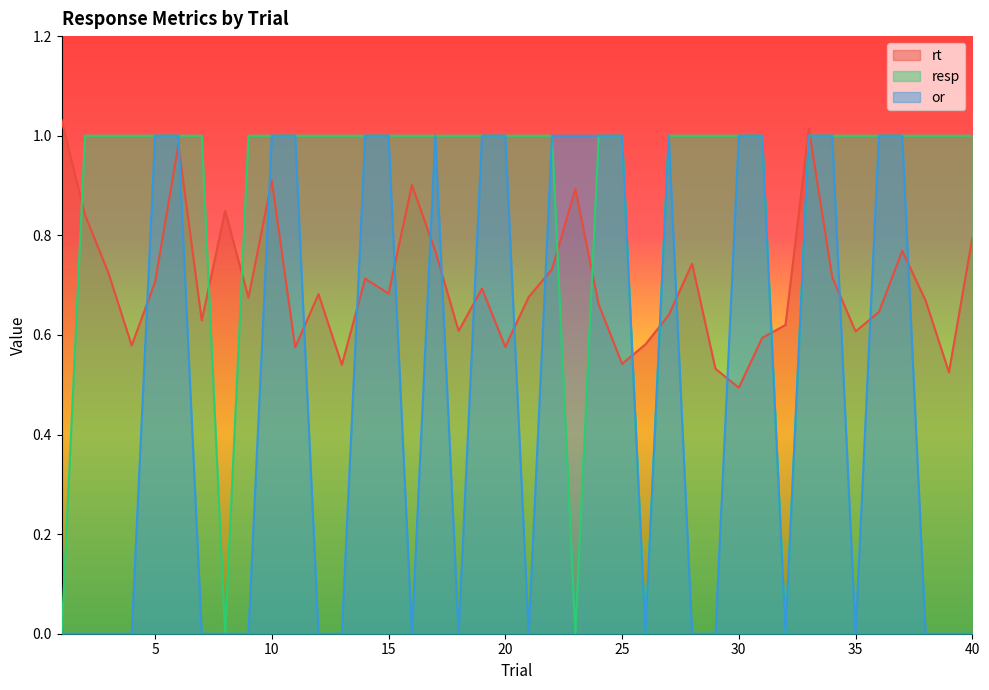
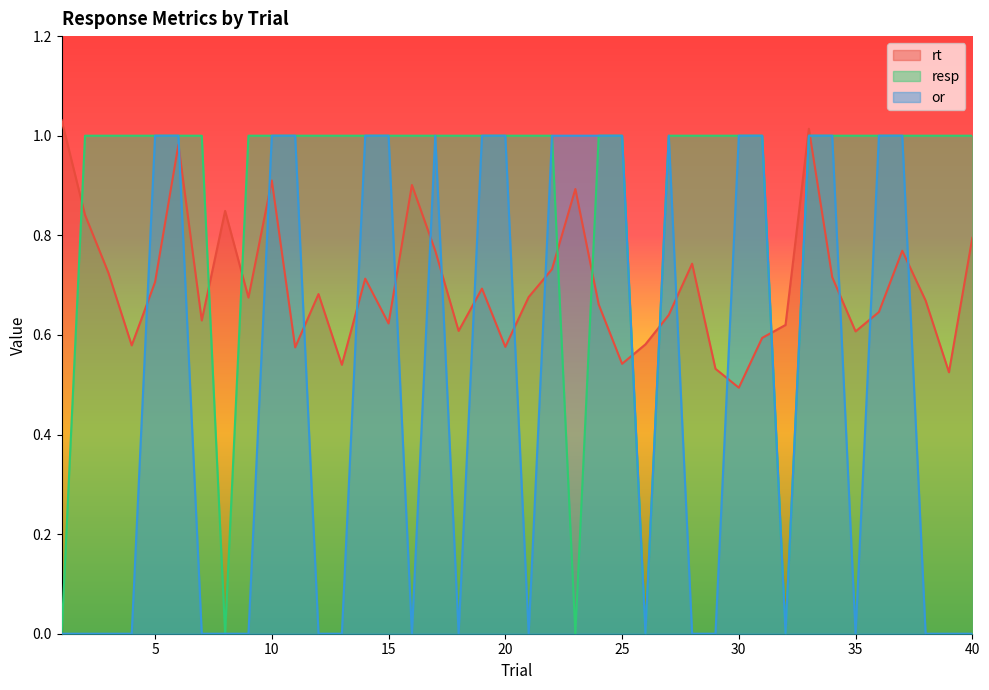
rt, 15: 0.68 -> 0.62
